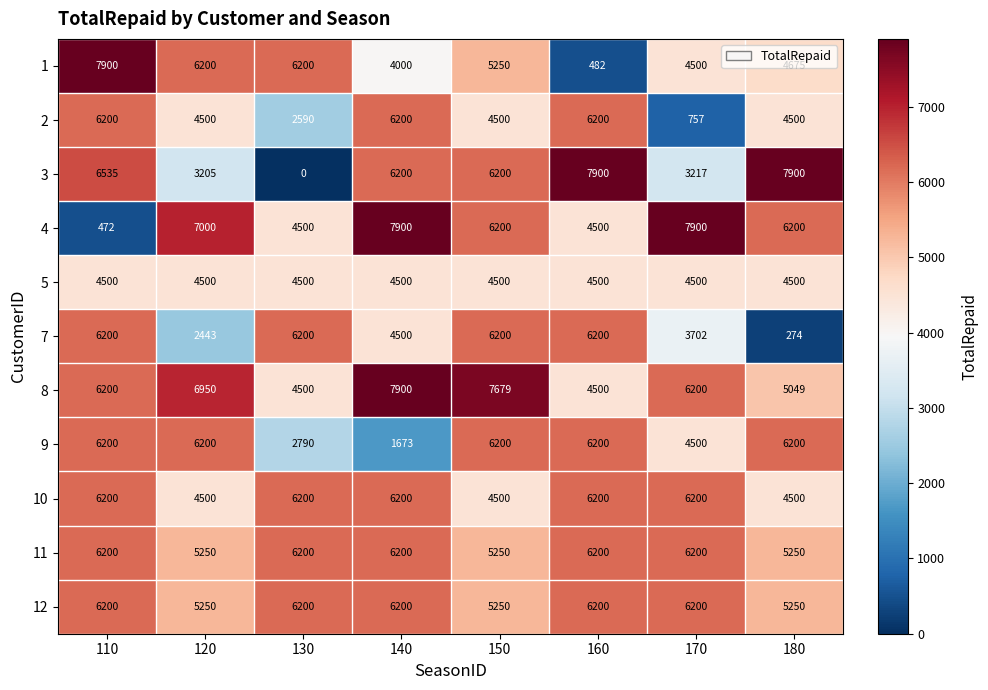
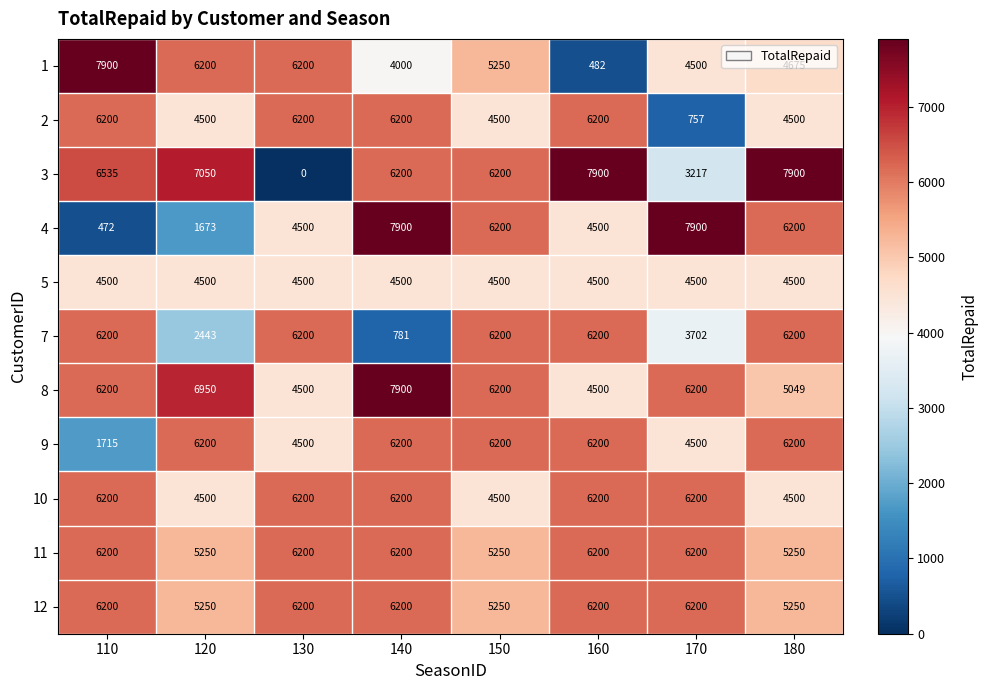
2, 130: 2590 -> 6200
3, 120: 3205 -> 7050
4, 120: 7000 -> 1673
7, 140: 4500 -> 781
7, 180: 274 -> 6200
8, 150: 7679 -> 6200
9, 110: 6200 -> 1715
9, 130: 2790 -> 4500
9, 140: 1673 -> 6200
